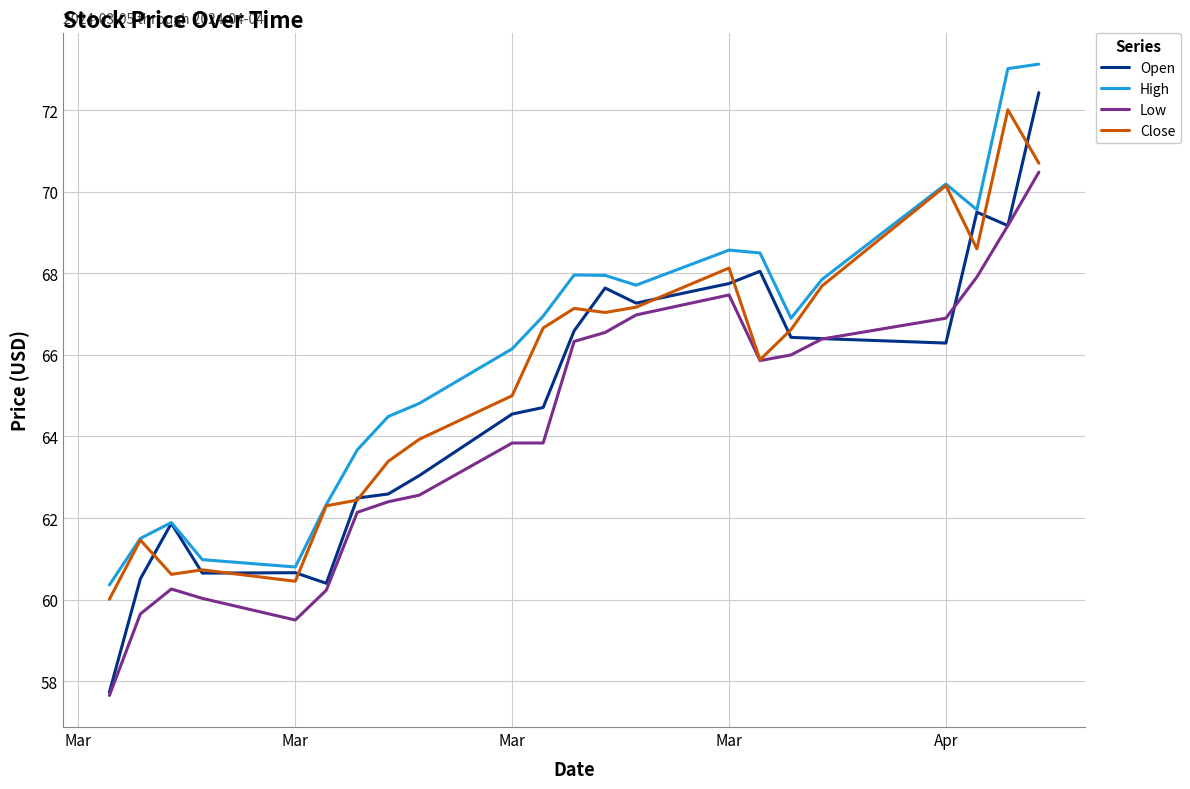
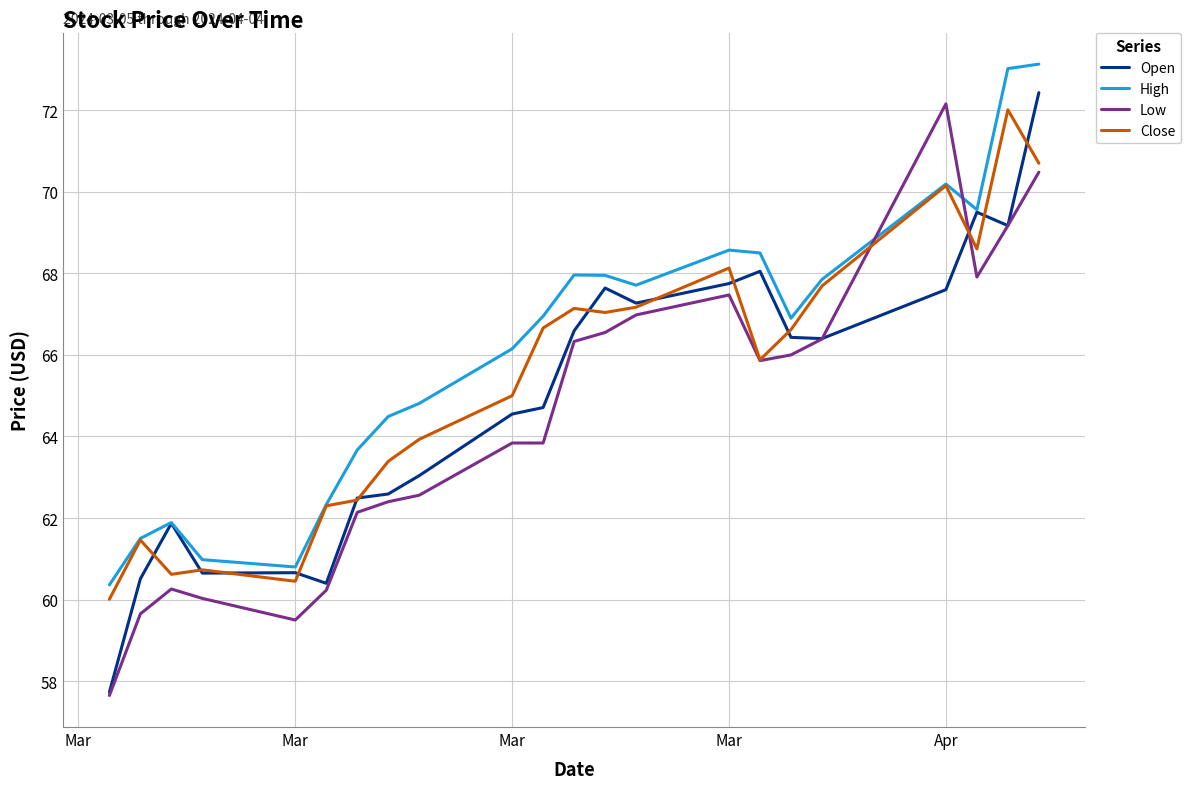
Open, Apr: 66.3 -> 67.6
Low, Apr: 66.9 -> 72.2
